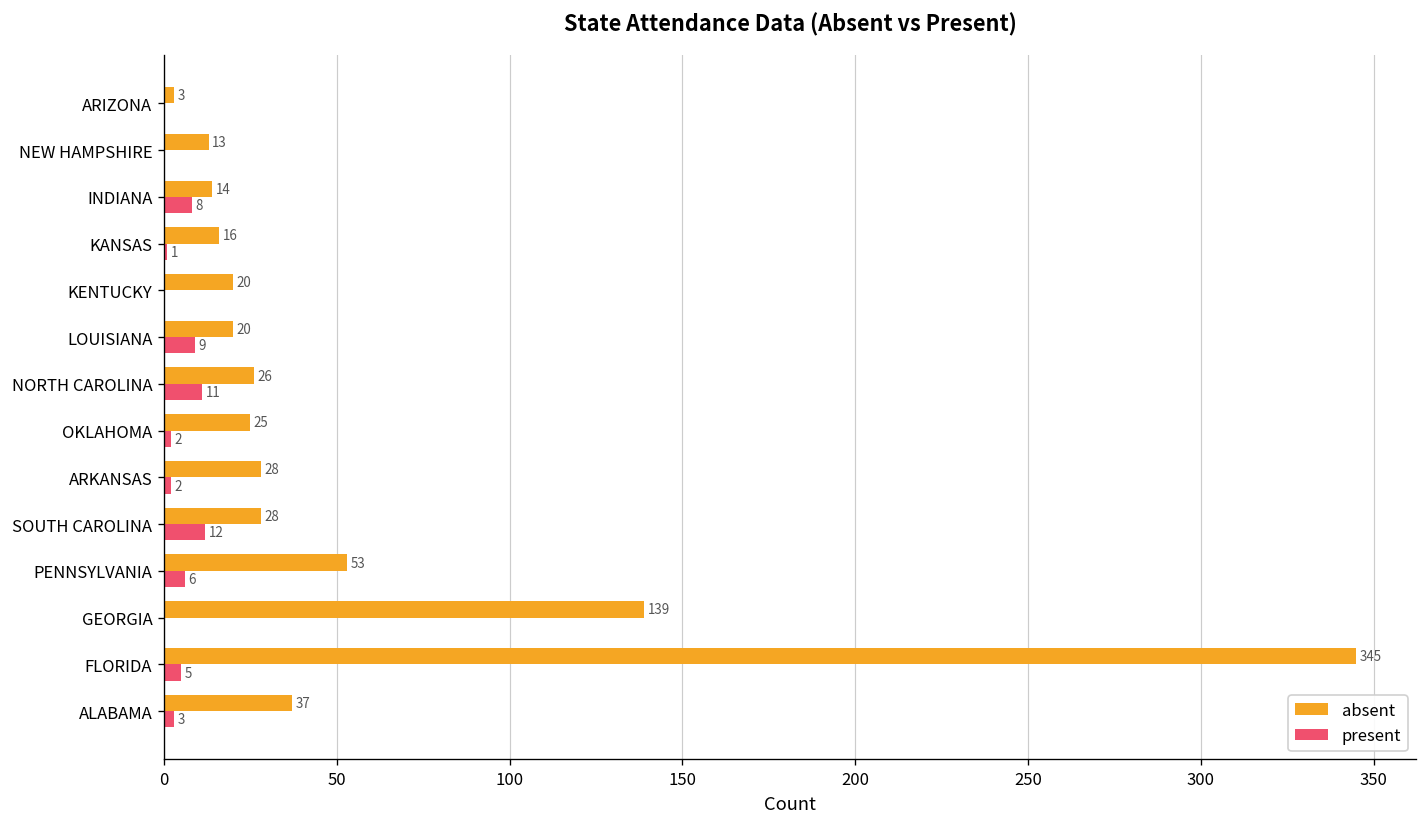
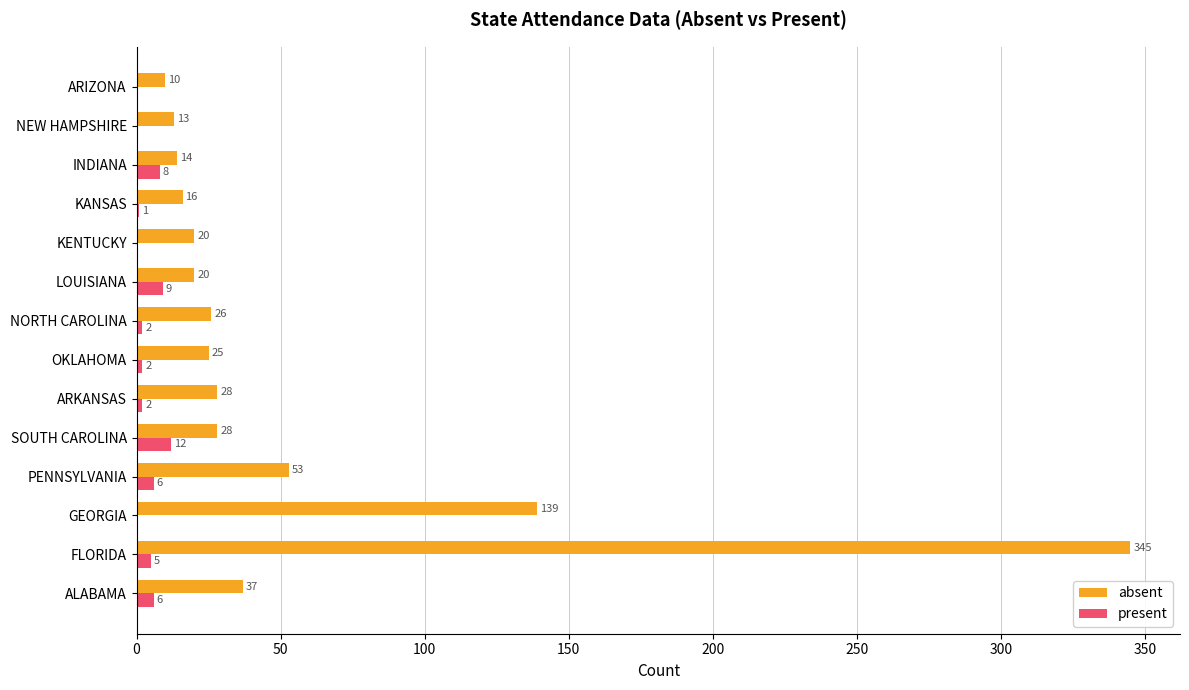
absent, ARIZONA: 3 -> 10
present, NORTH CAROLINA: 11 -> 2
present, ALABAMA: 3 -> 6
